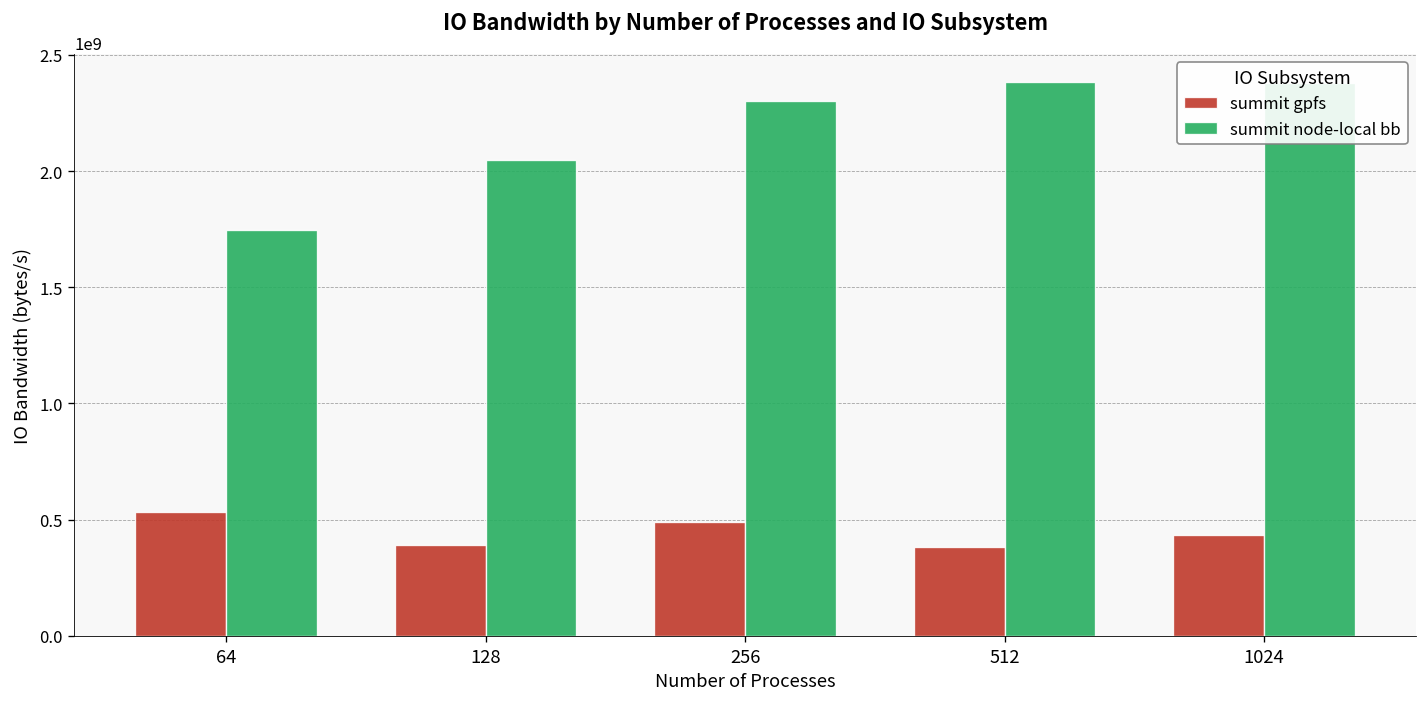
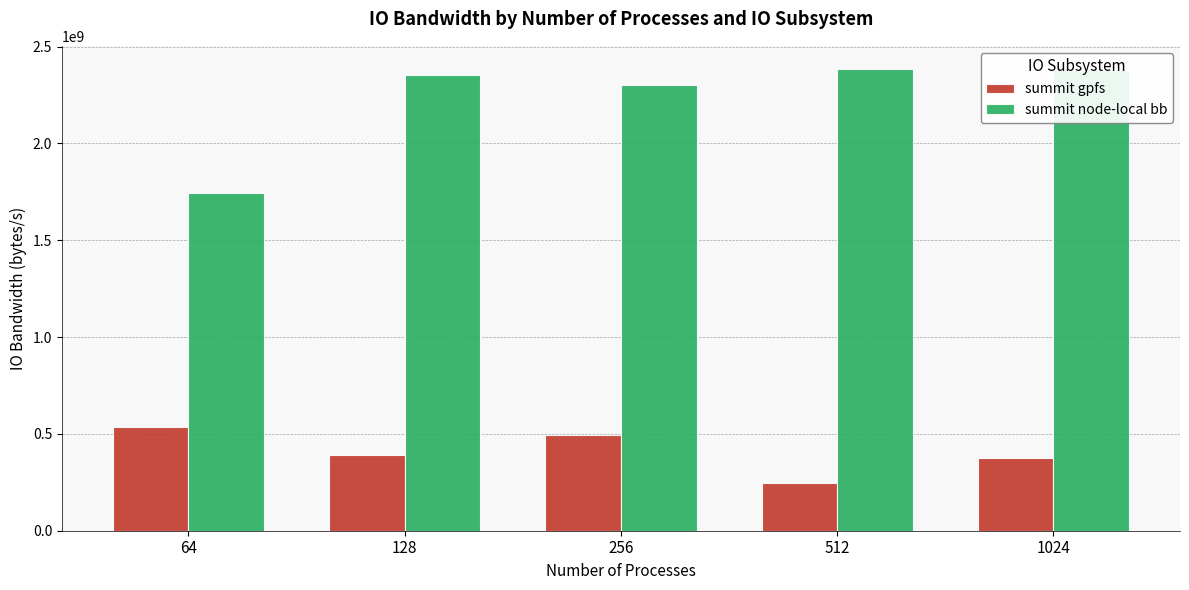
summit node-local bb, 128: 2050000000 -> 2350000000
summit gpfs, 512: 380000000 -> 240000000
summit gpfs, 1024: 430000000 -> 380000000
